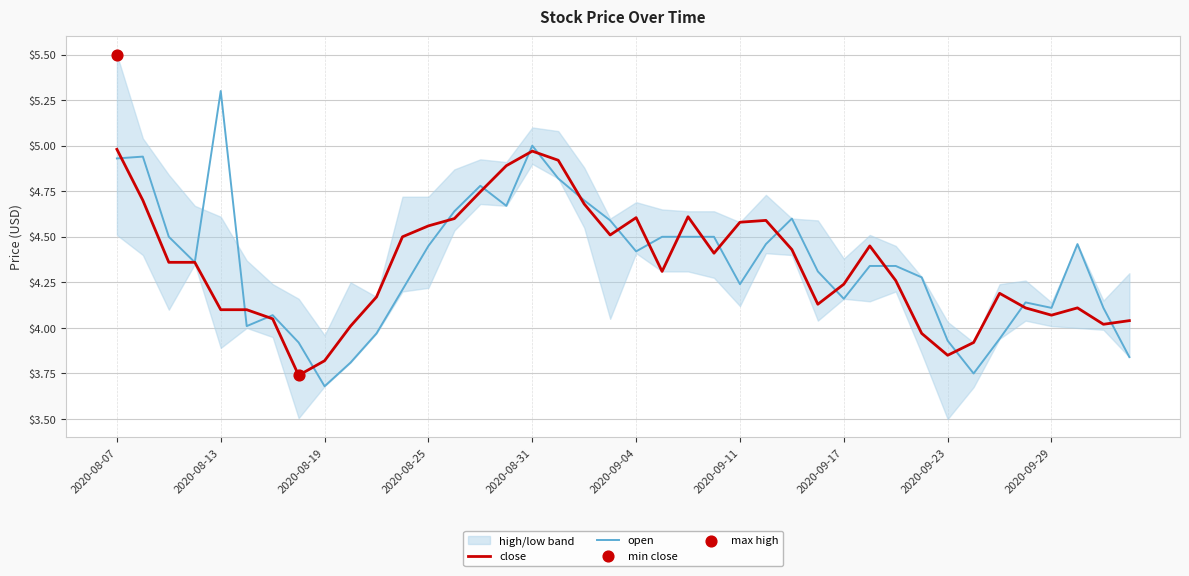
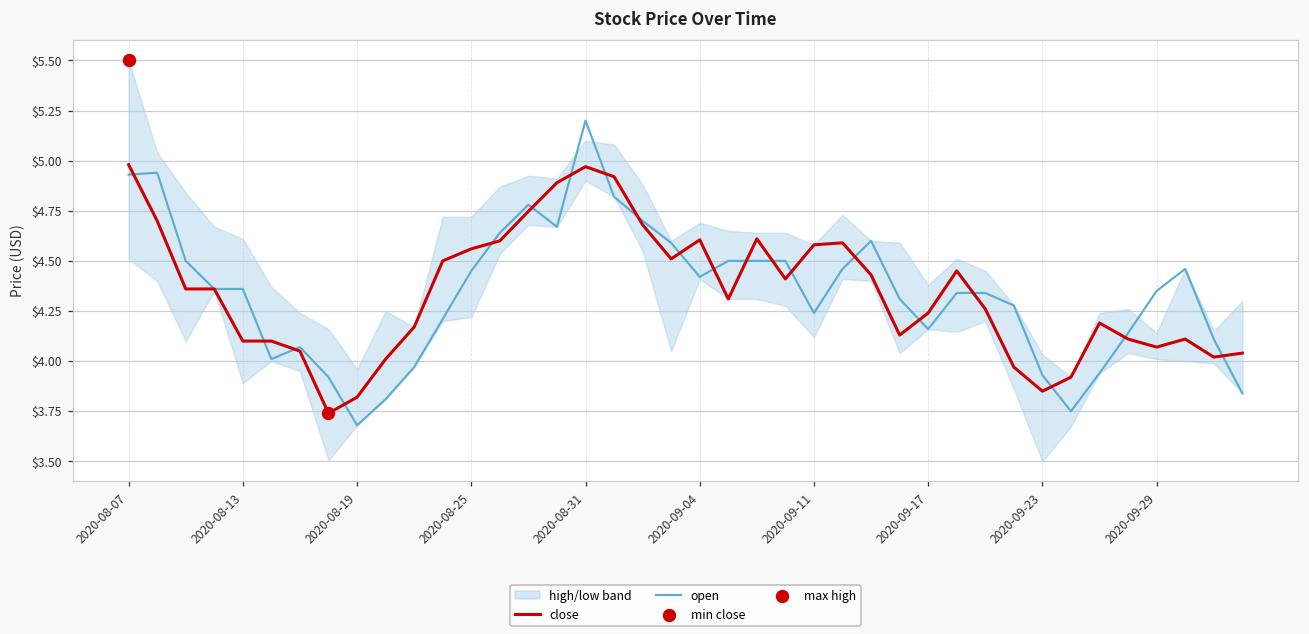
open, 2020-08-13: $5.30 -> $4.36
open, 2020-08-31: $5.0 -> $5.2
open, 2020-09-29: $4.11 -> $4.35
